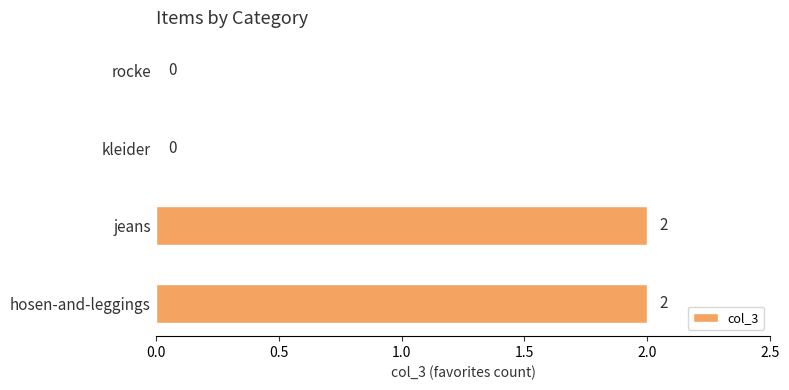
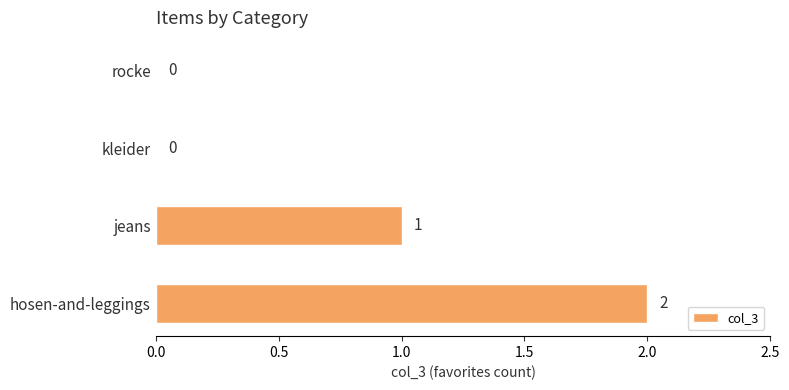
jeans: 2 -> 1
